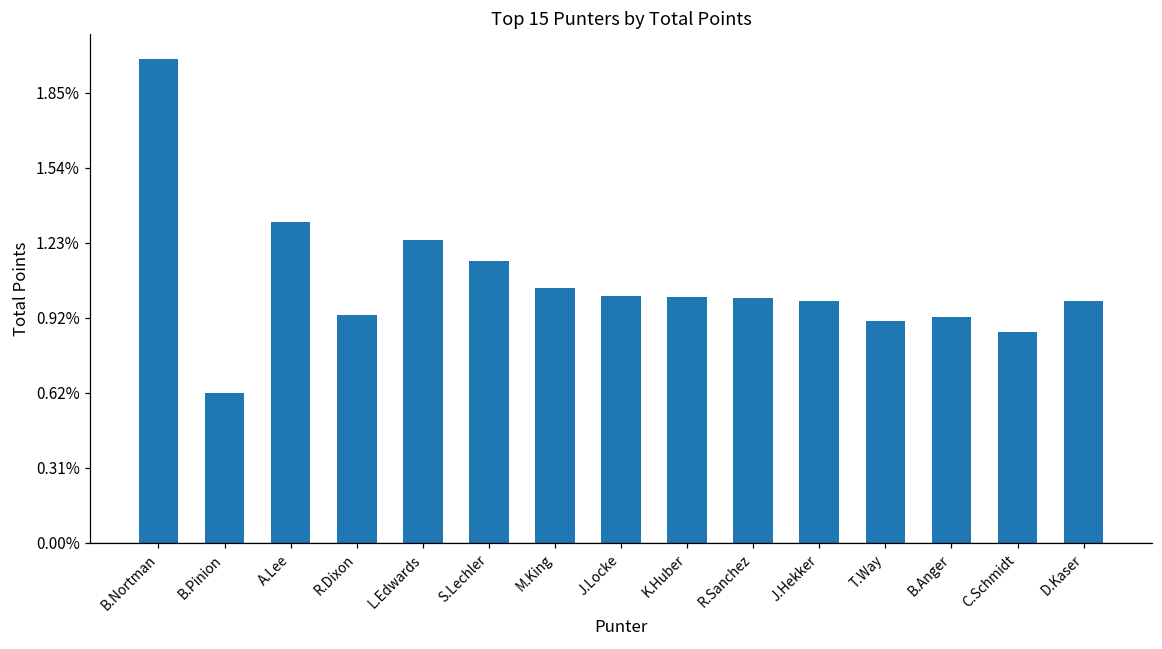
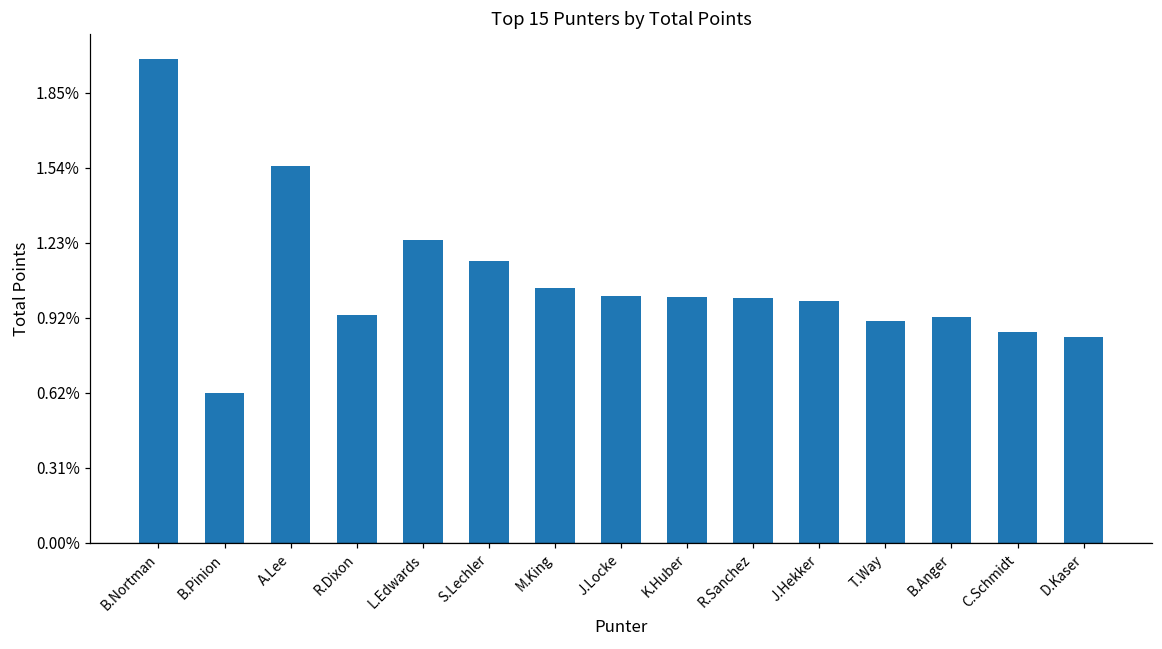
A.Lee: 1.32% -> 1.55%
D.Kaser: 0.99% -> 0.84%
